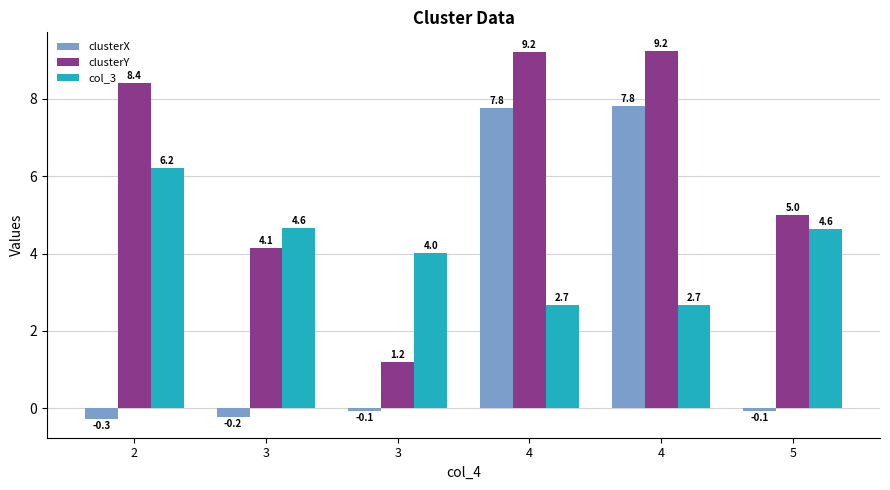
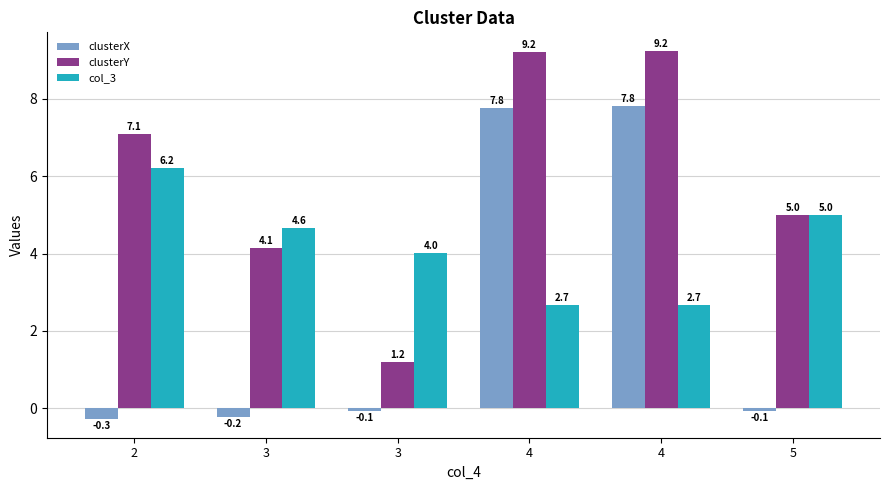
clusterY, 2: 8.4 -> 7.1
col_3, 5: 4.6 -> 5.0
